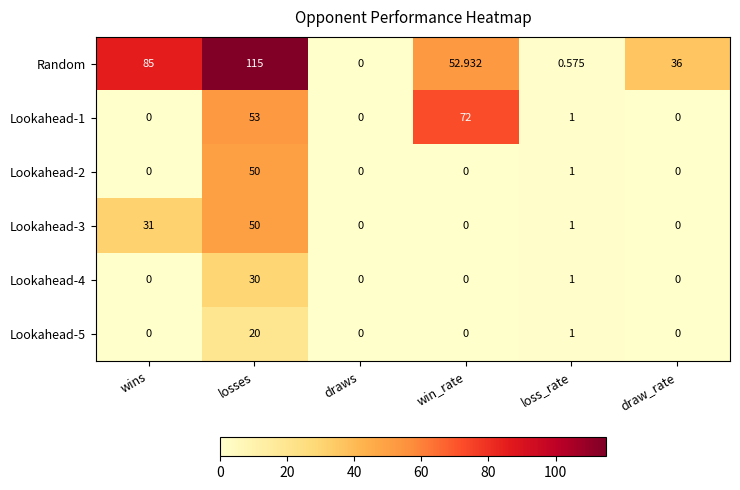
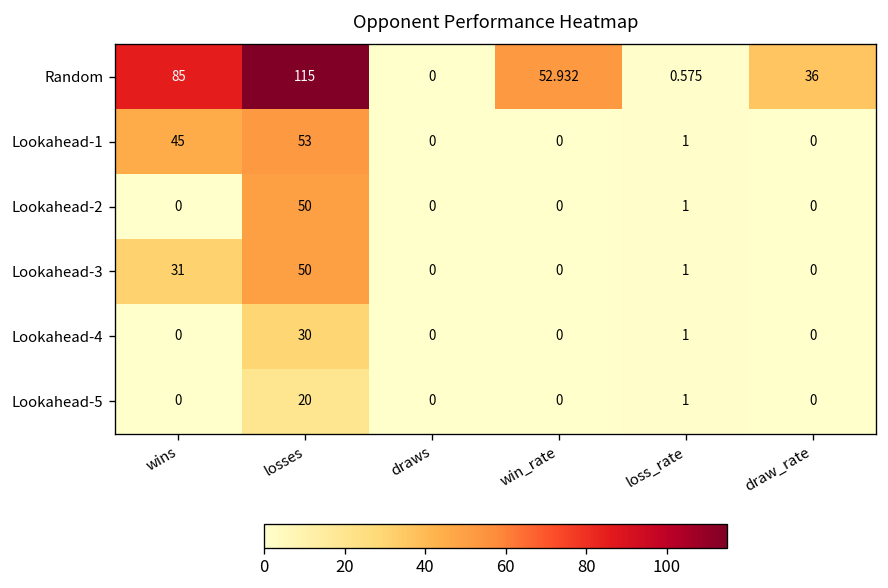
Lookahead-1, wins: 0 -> 45
Lookahead-1, win_rate: 72 -> 0
